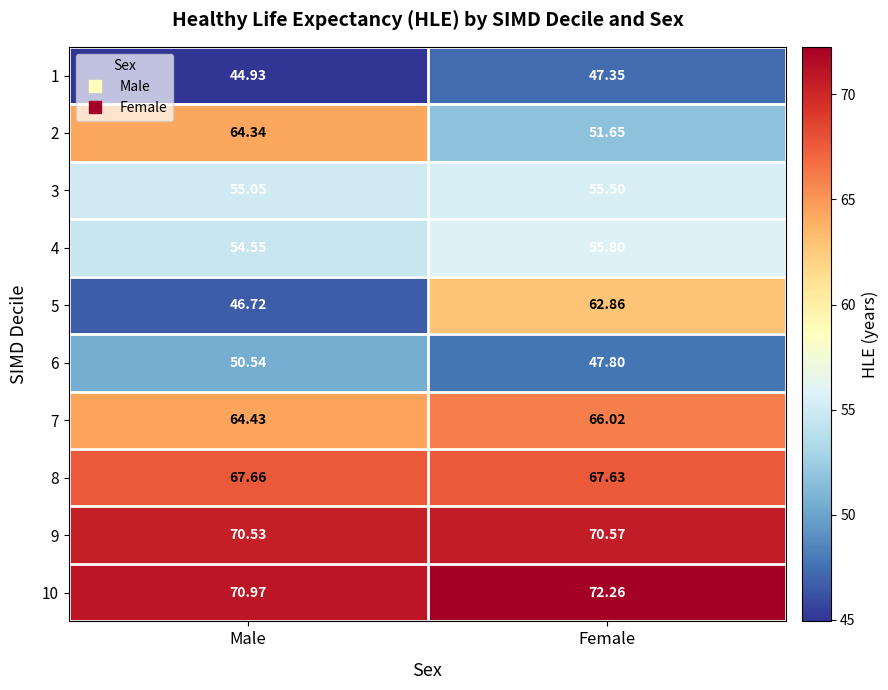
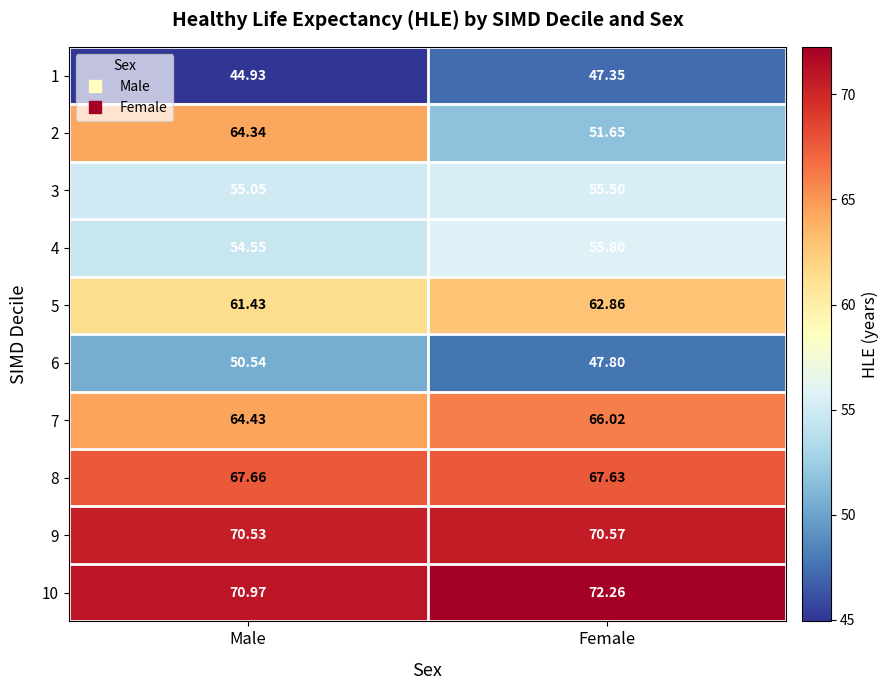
5, Male: 46.72 -> 61.43
